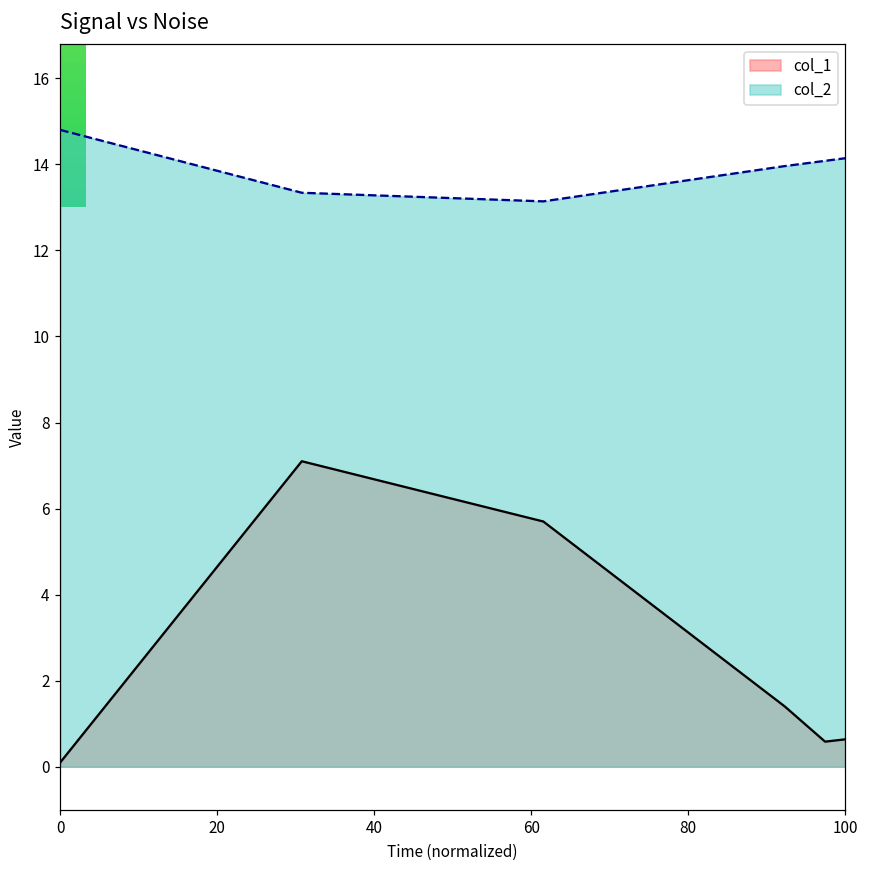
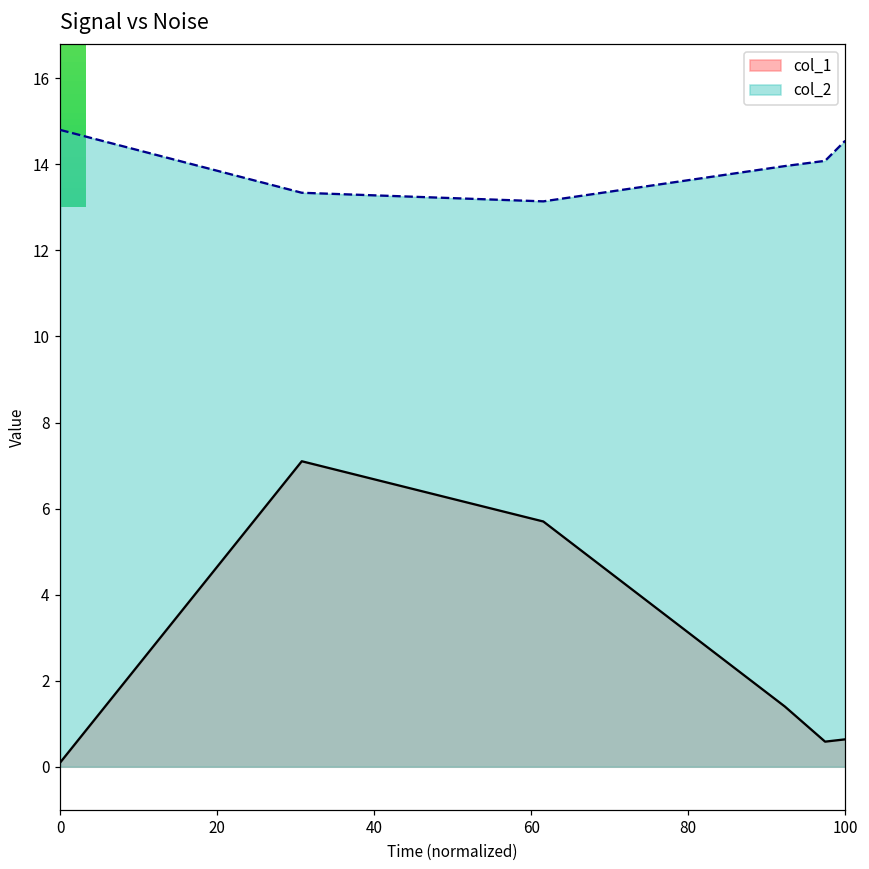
col_2, 100: 14.1 -> 14.5
